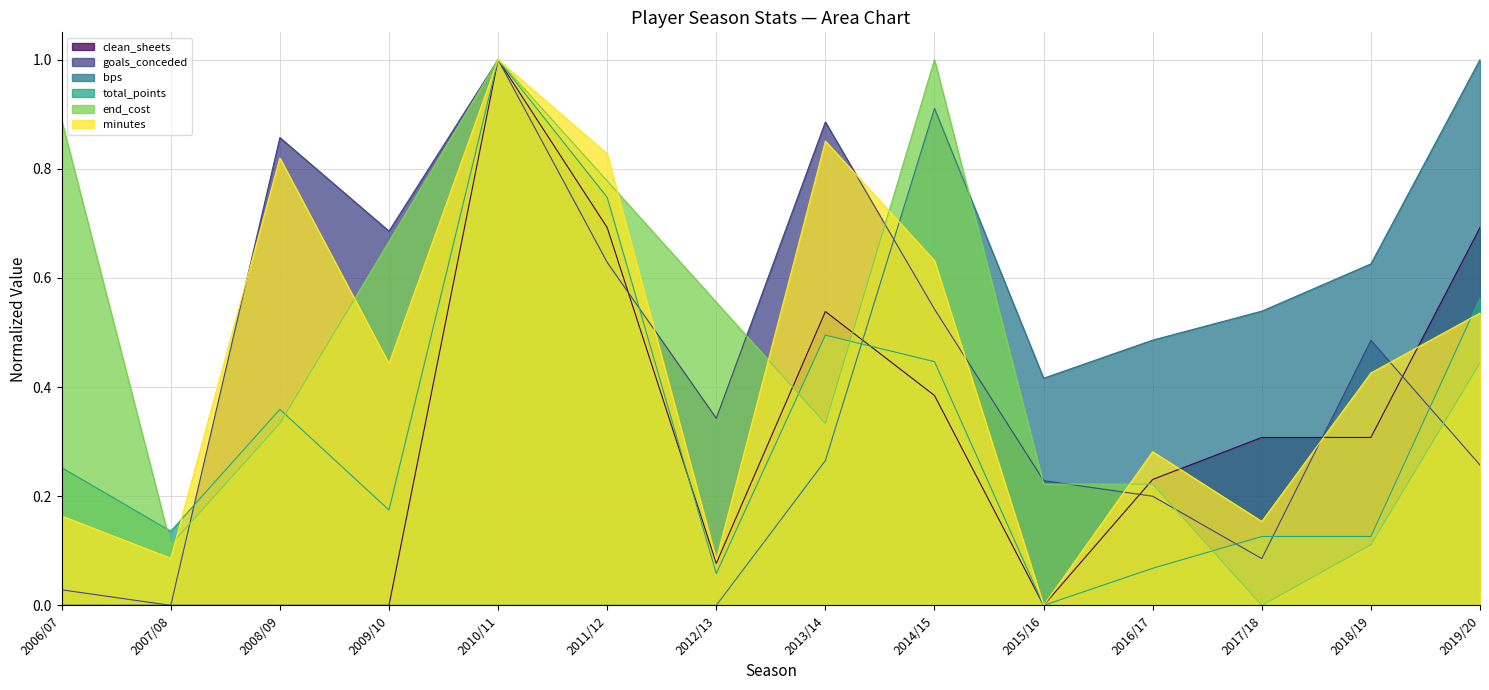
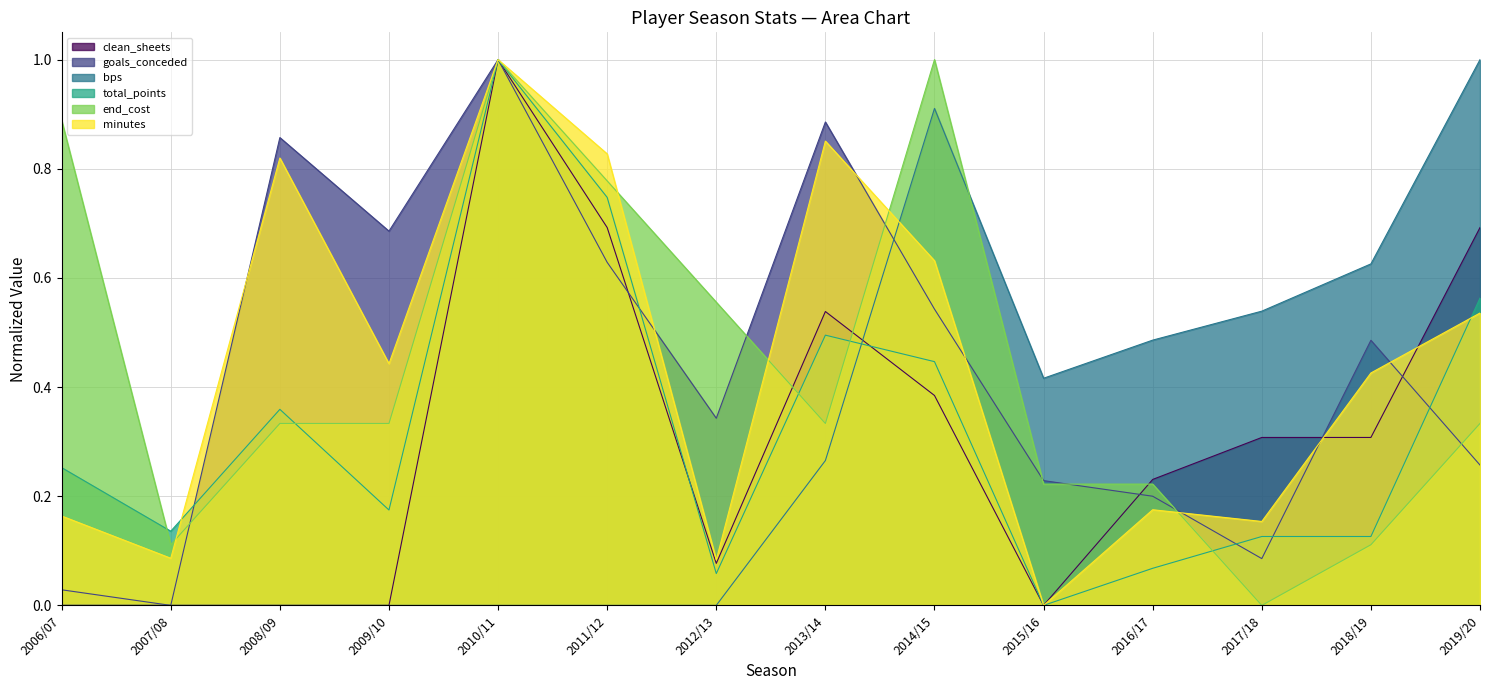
end_cost, 2009/10: 0.67 -> 0.33
minutes, 2016/17: 0.28 -> 0.18
end_cost, 2019/20: 0.44 -> 0.33
